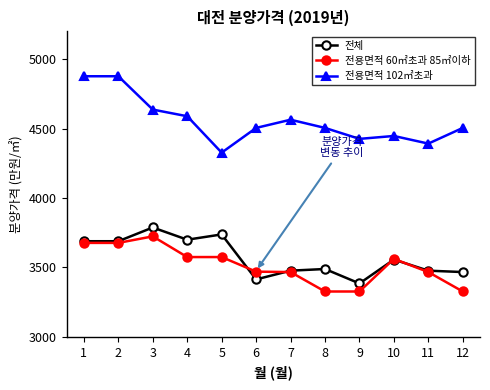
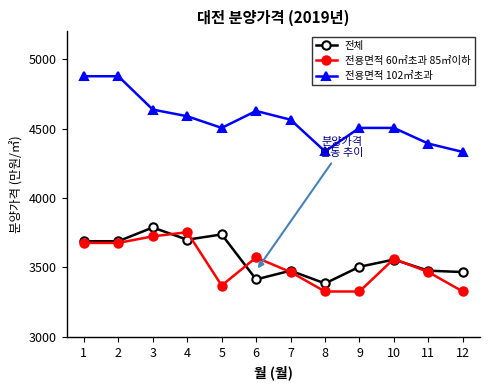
전용면적 60㎡초과 85㎡이하, 4: 3580 -> 3750
전용면적 60㎡초과 85㎡이하, 5: 3580 -> 3370
전용면적 102㎡초과, 5: 4330 -> 4510
전용면적 60㎡초과 85㎡이하, 6: 3470 -> 3570
전용면적 102㎡초과, 6: 4510 -> 4630
전체, 8: 3490 -> 3390
전용면적 102㎡초과, 8: 4510 -> 4340
전체, 9: 3390 -> 3510
전용면적 102㎡초과, 9: 4430 -> 4510
전용면적 102㎡초과, 10: 4450 -> 4510
전용면적 102㎡초과, 12: 4510 -> 4330
